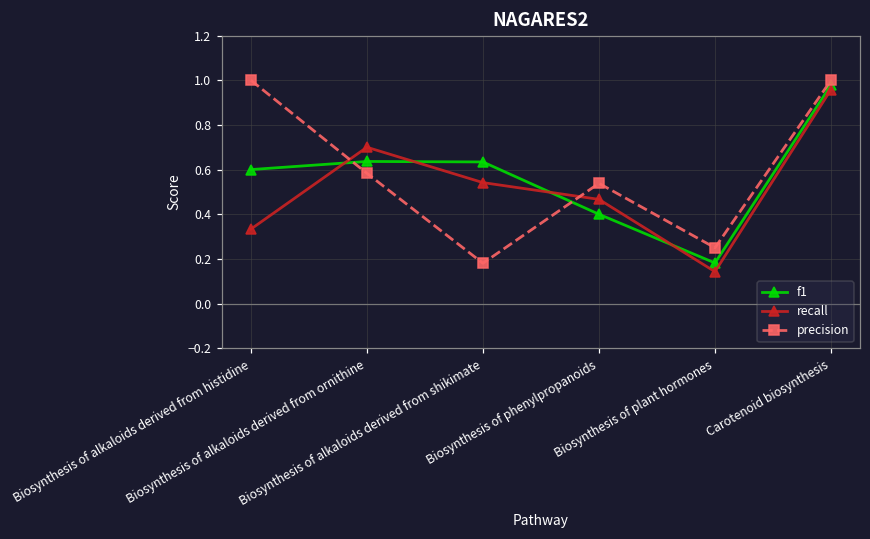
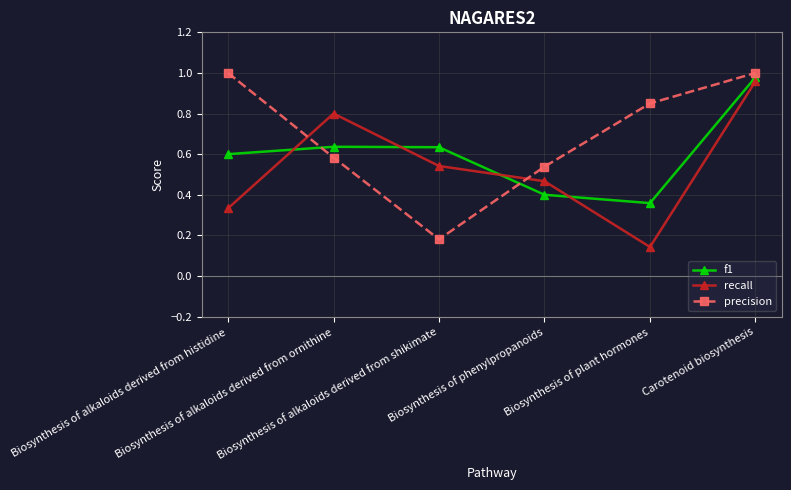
recall, Biosynthesis of alkaloids derived from ornithine: 0.7 -> 0.8
f1, Biosynthesis of plant hormones: 0.18 -> 0.36
precision, Biosynthesis of plant hormones: 0.25 -> 0.85
